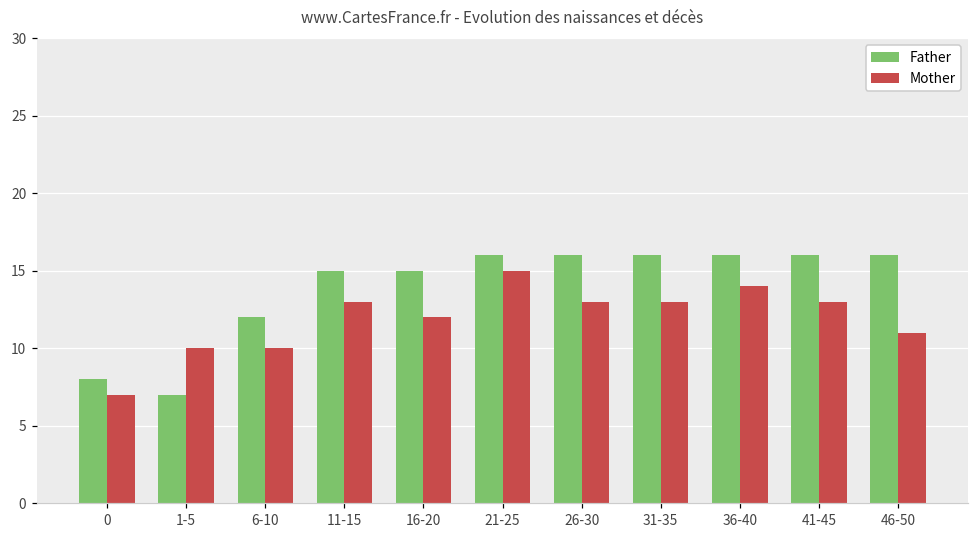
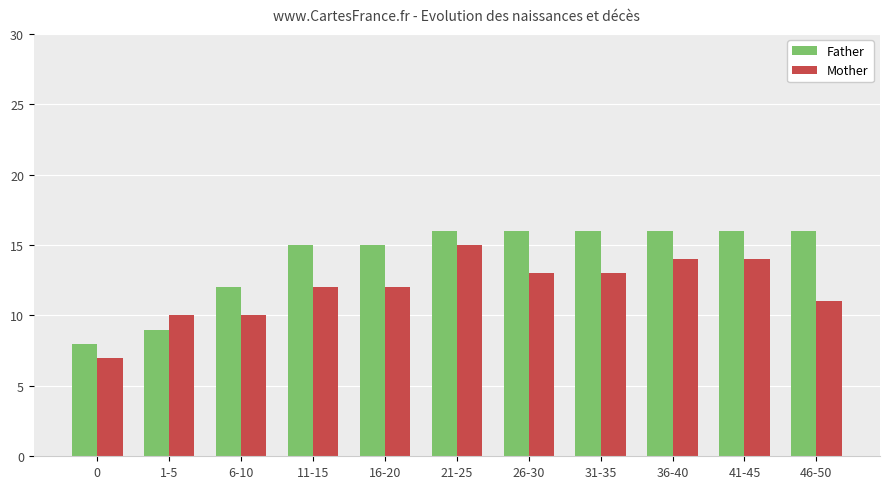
Father, 1-5: 7 -> 9
Mother, 11-15: 13 -> 12
Mother, 41-45: 13 -> 14
